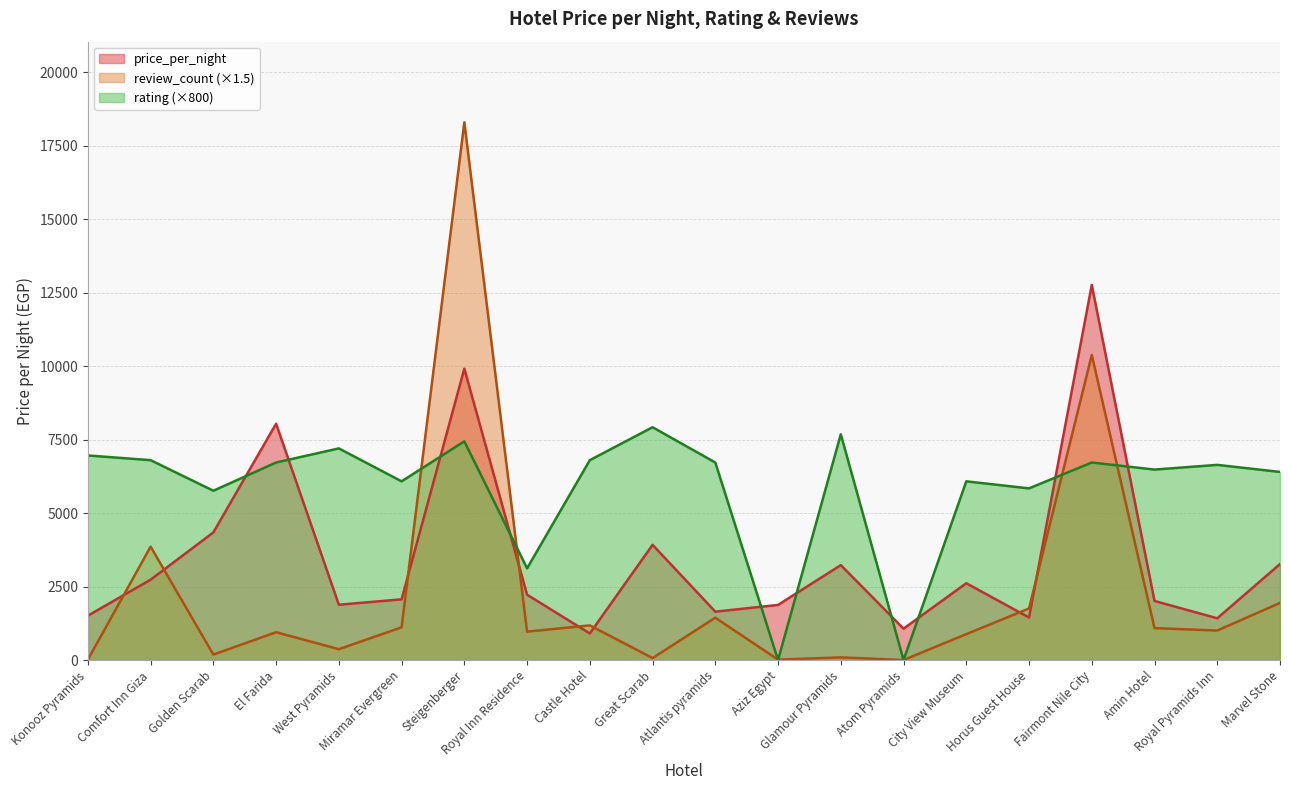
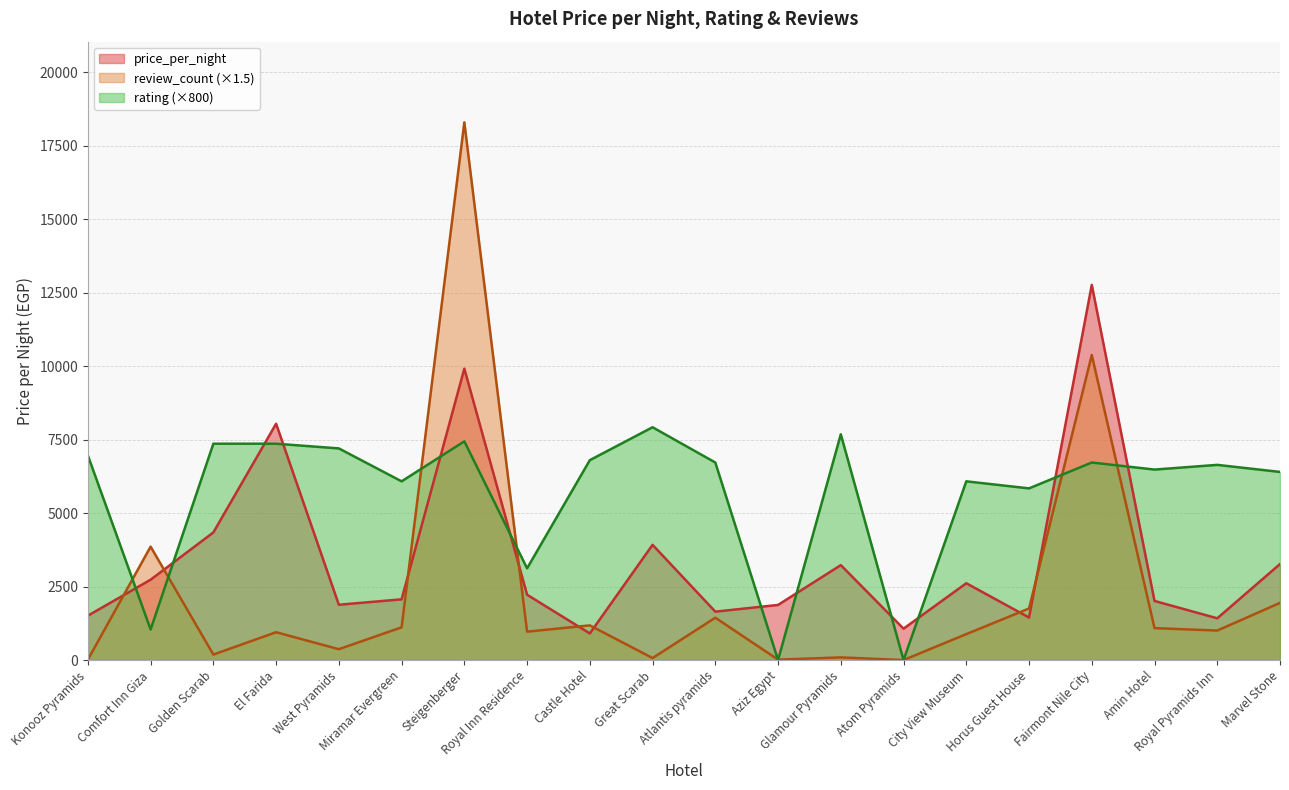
rating (×800), Comfort Inn Giza: 6800 -> 1000
rating (×800), Golden Scarab: 5800 -> 7400
rating (×800), El Farida: 6700 -> 7400
